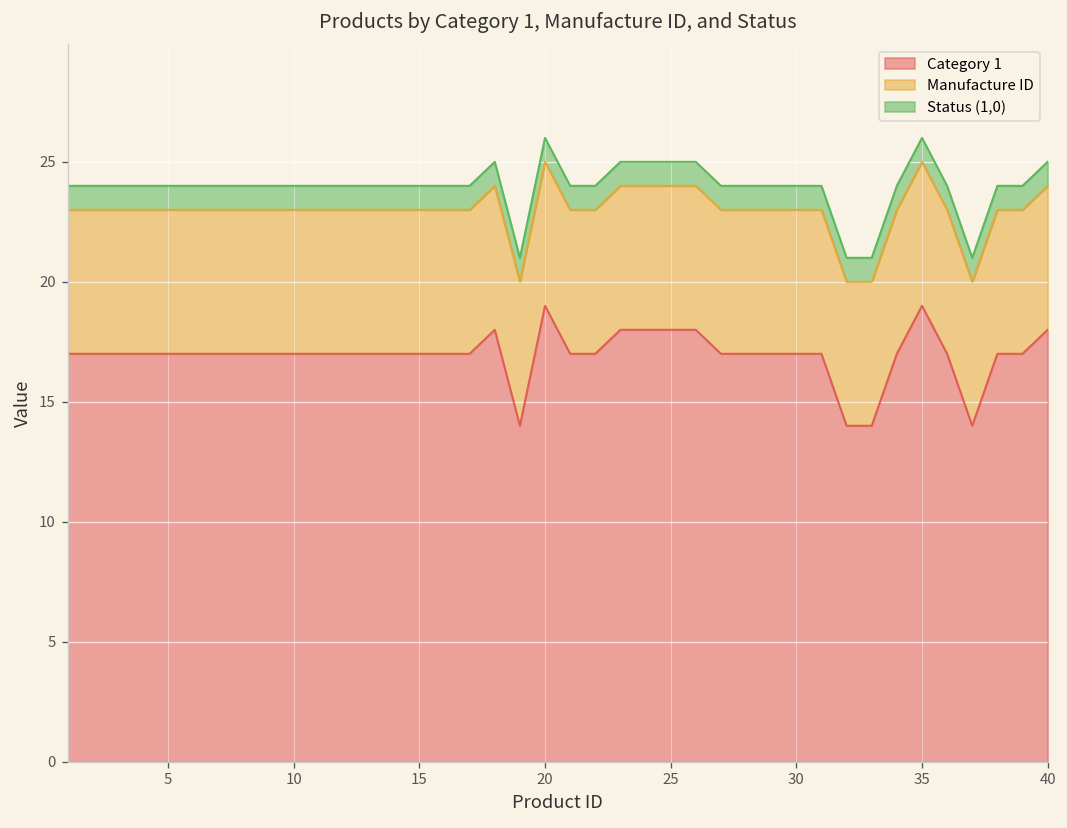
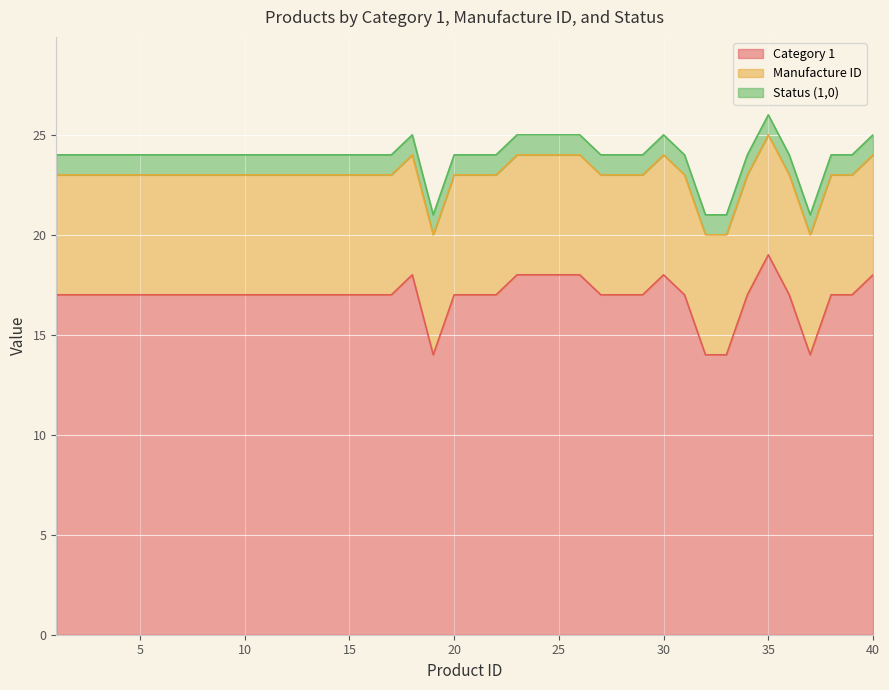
Category 1, 20: 19 -> 17
Category 1, 30: 17 -> 18
